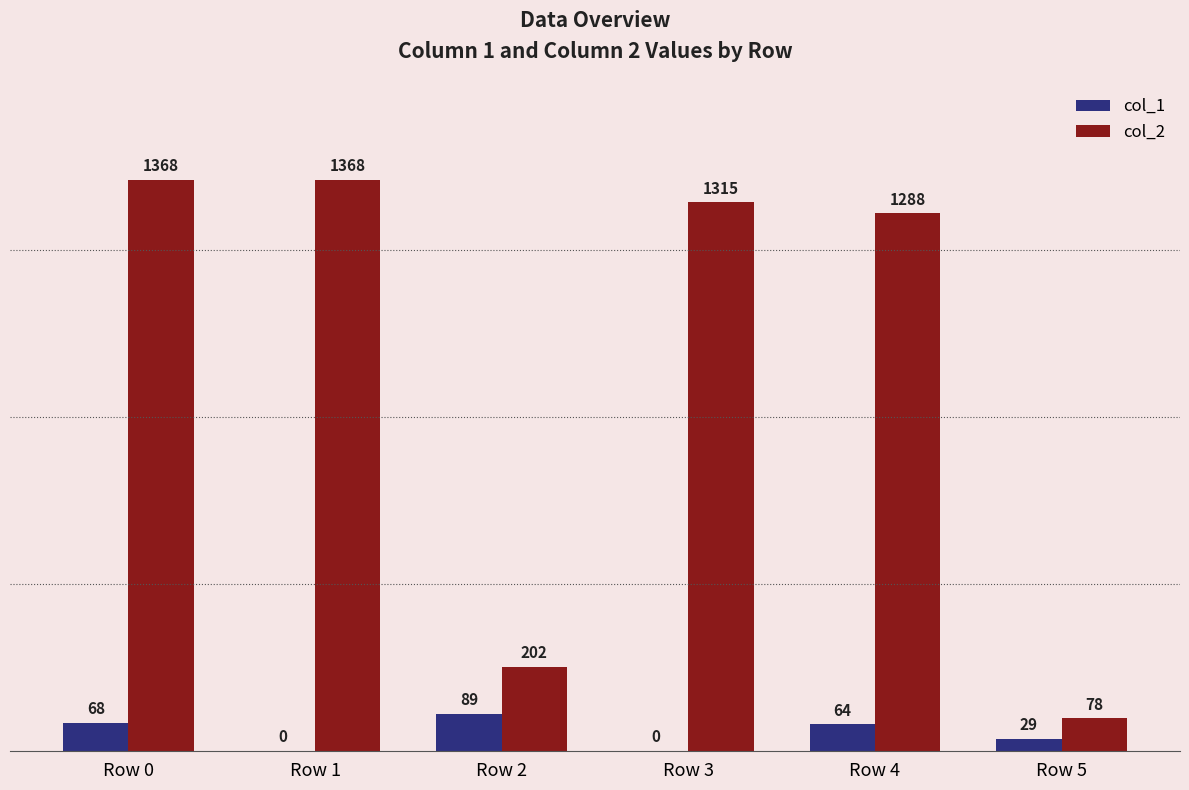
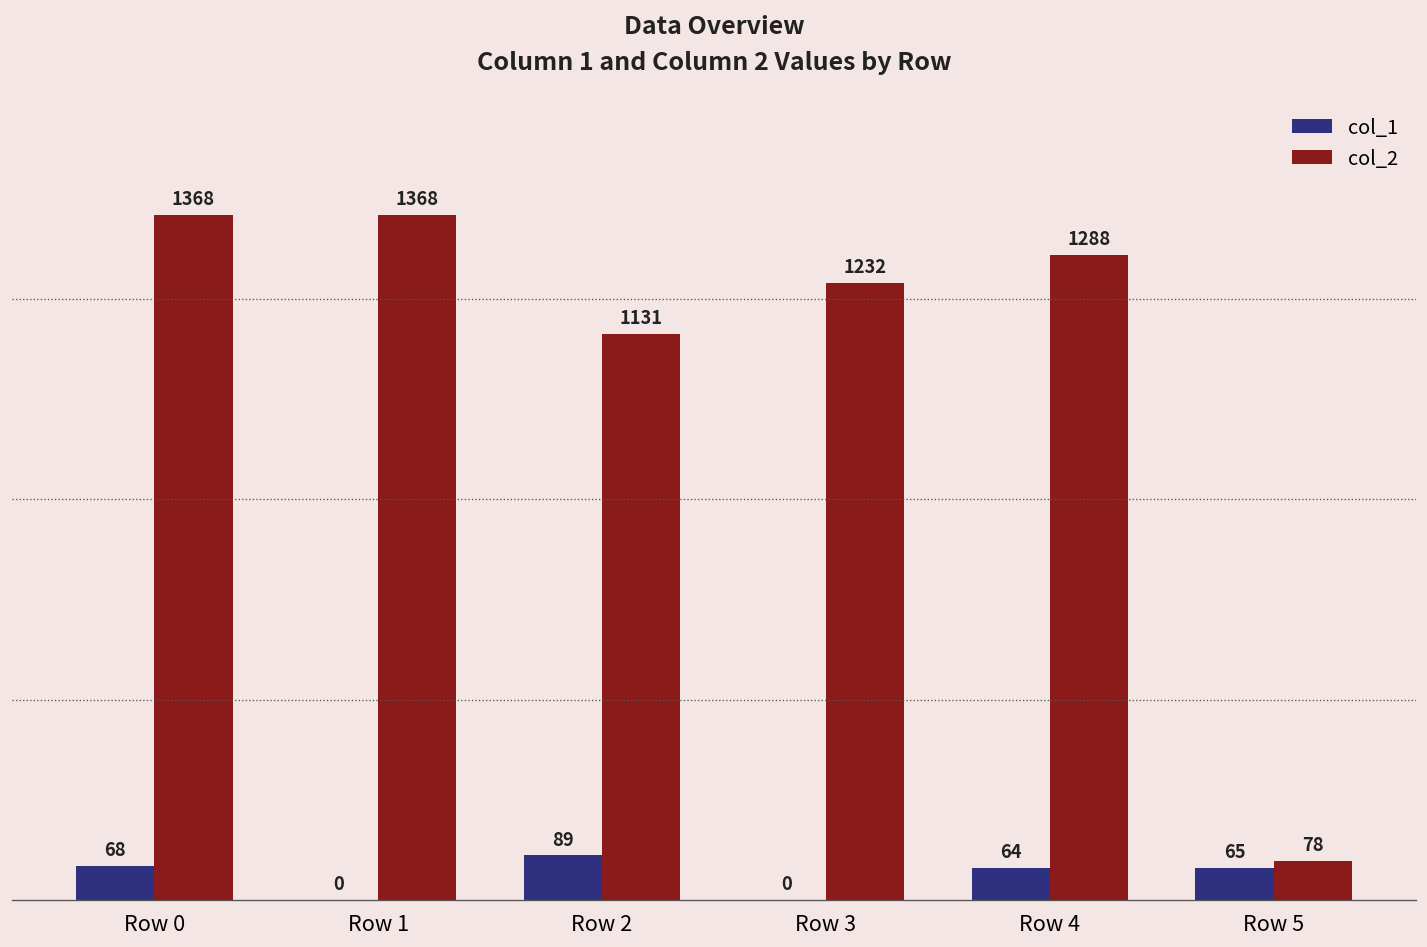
col_2, Row 2: 202 -> 1131
col_2, Row 3: 1315 -> 1232
col_1, Row 5: 29 -> 65
